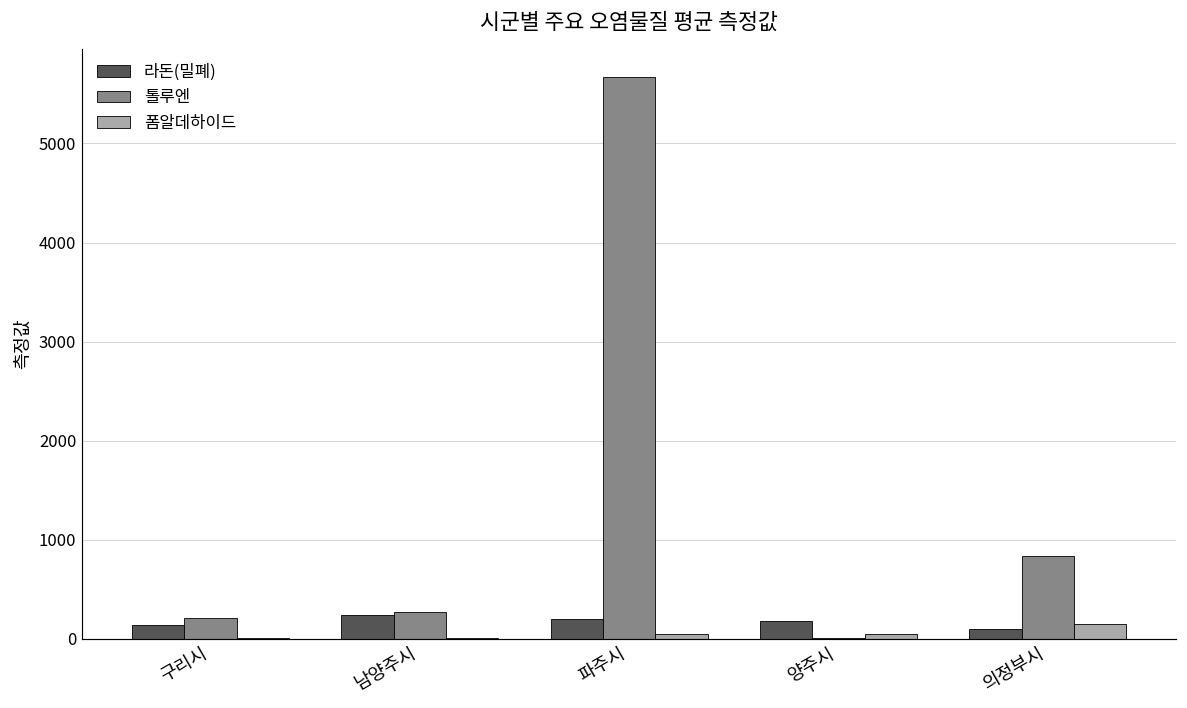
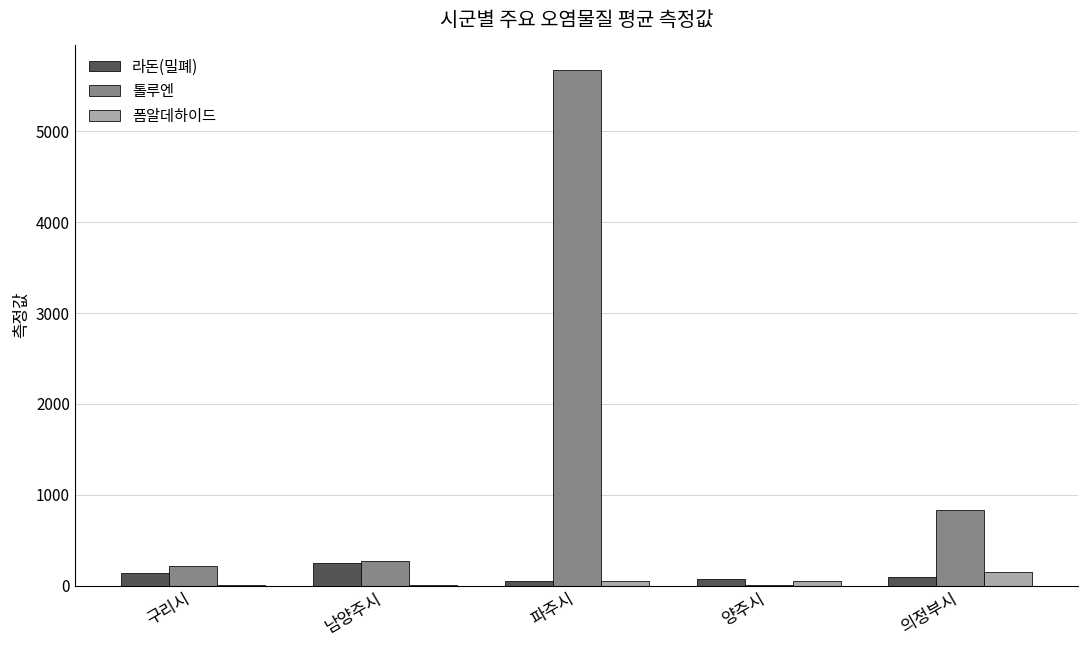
라돈(밀폐), 파주시: 200 -> 100
라돈(밀폐), 양주시: 200 -> 100
